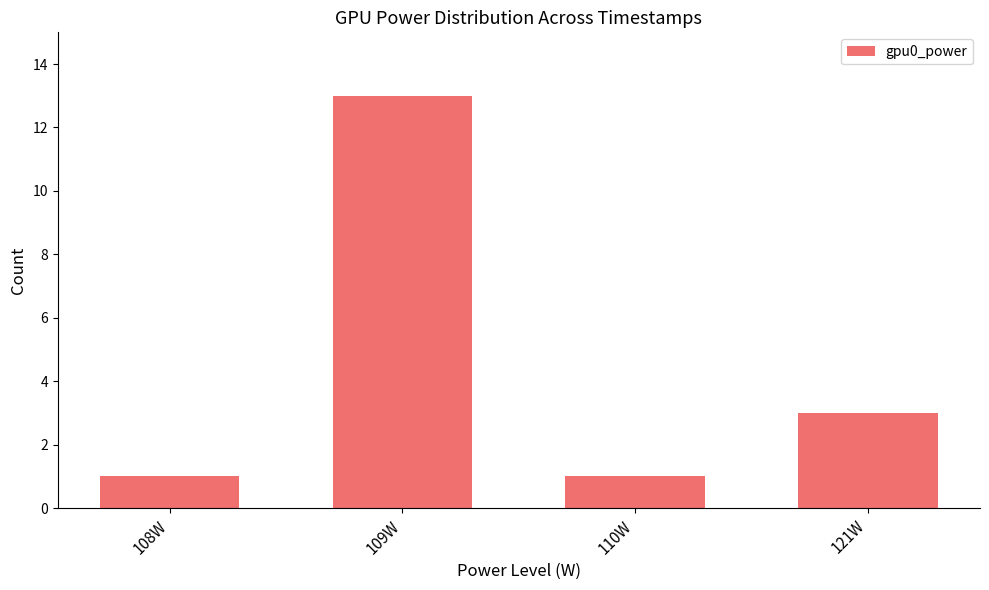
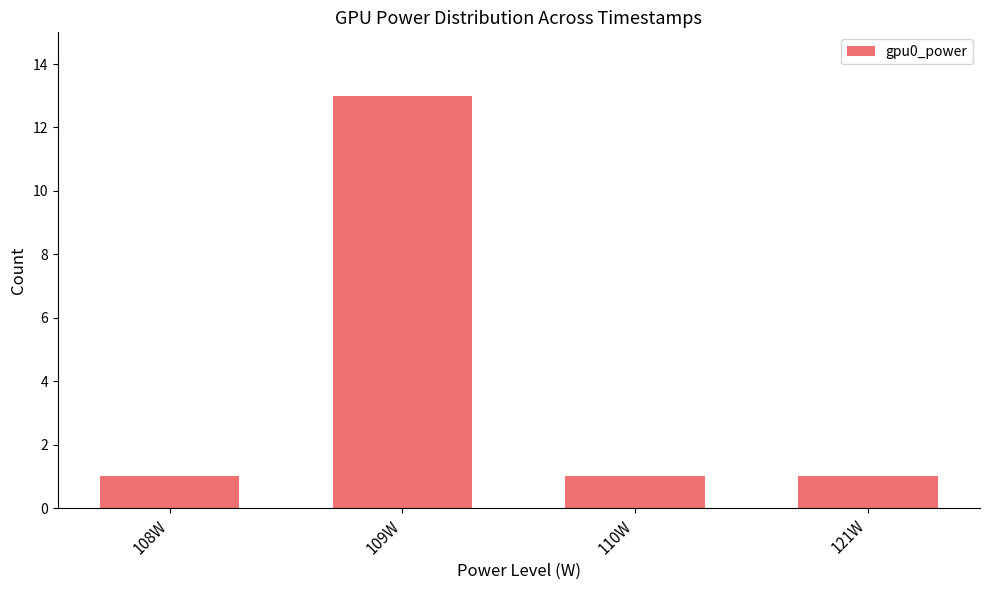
121W: 3 -> 1
